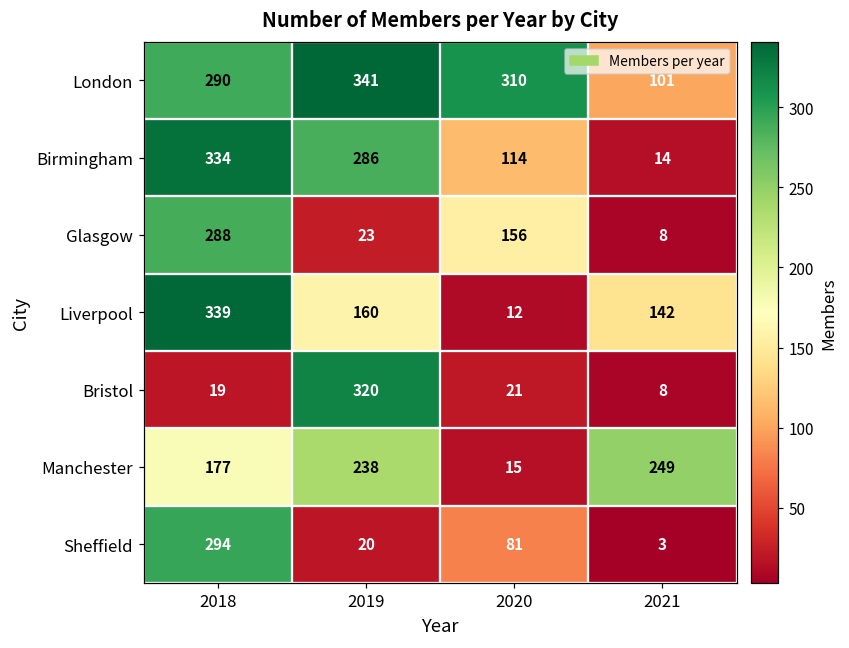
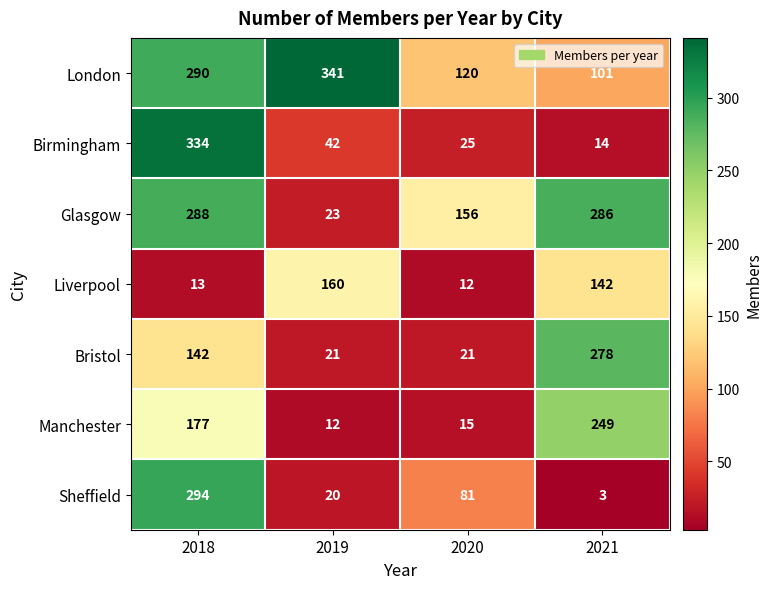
London, 2020: 310 -> 120
Birmingham, 2019: 286 -> 42
Birmingham, 2020: 114 -> 25
Glasgow, 2021: 8 -> 286
Liverpool, 2018: 339 -> 13
Bristol, 2018: 19 -> 142
Bristol, 2019: 320 -> 21
Bristol, 2021: 8 -> 278
Manchester, 2019: 238 -> 12
